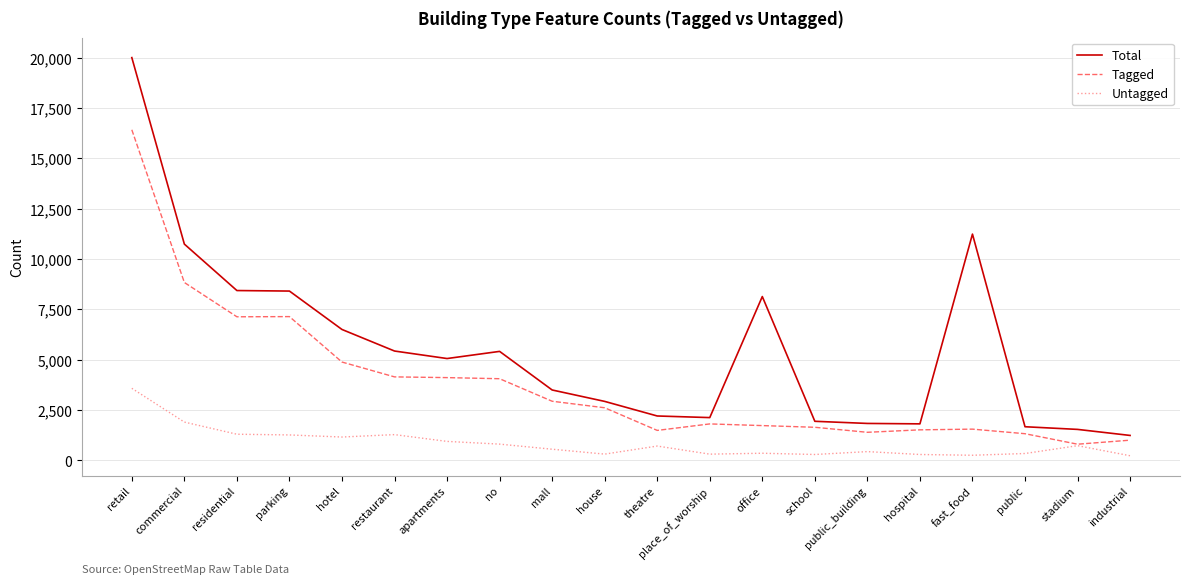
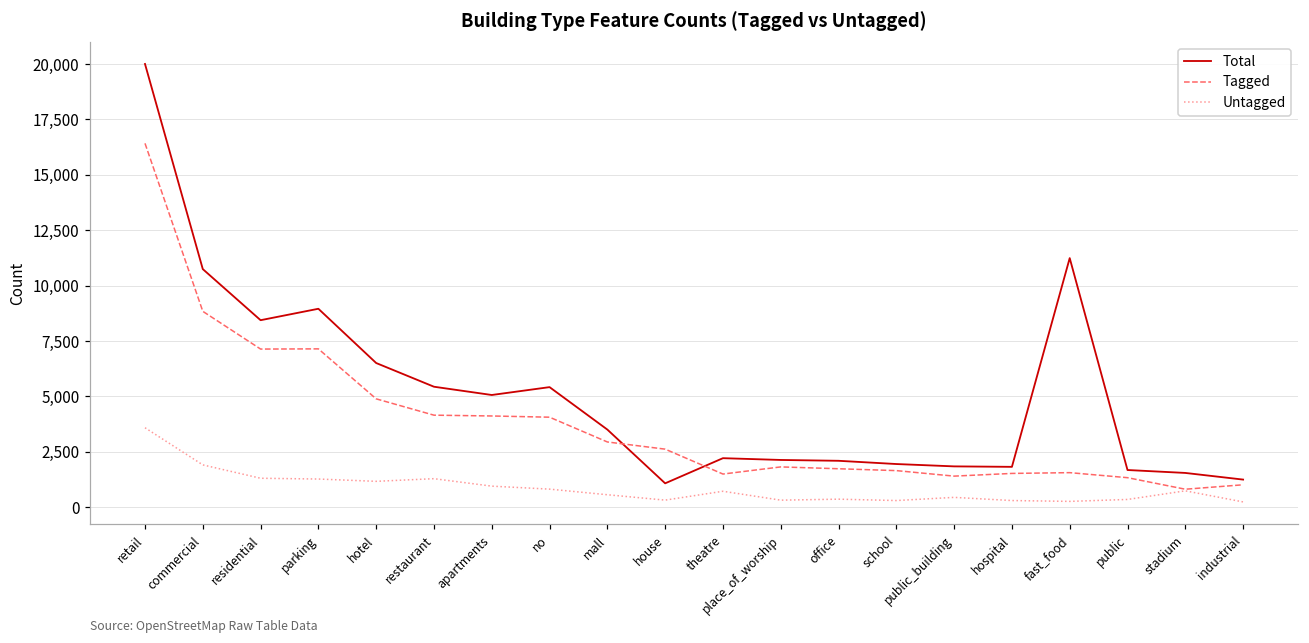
Total, parking: 8,400 -> 9,000
Total, house: 2,900 -> 1,100
Total, office: 8,100 -> 2,100
